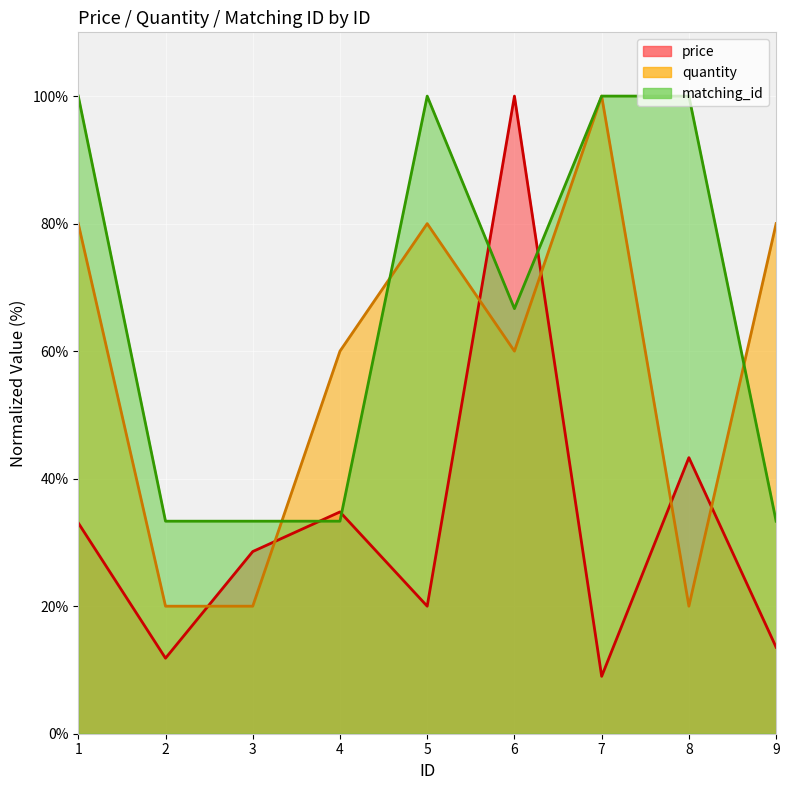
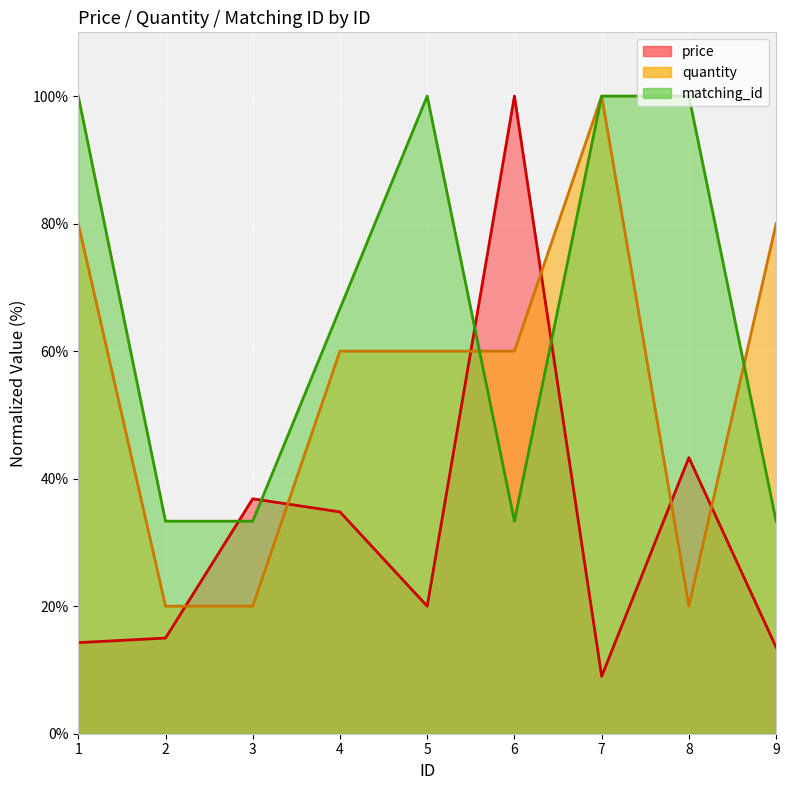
price, 1: 33% -> 14%
price, 2: 12% -> 15%
price, 3: 29% -> 37%
matching_id, 4: 33% -> 67%
quantity, 5: 80% -> 60%
matching_id, 6: 67% -> 33%
